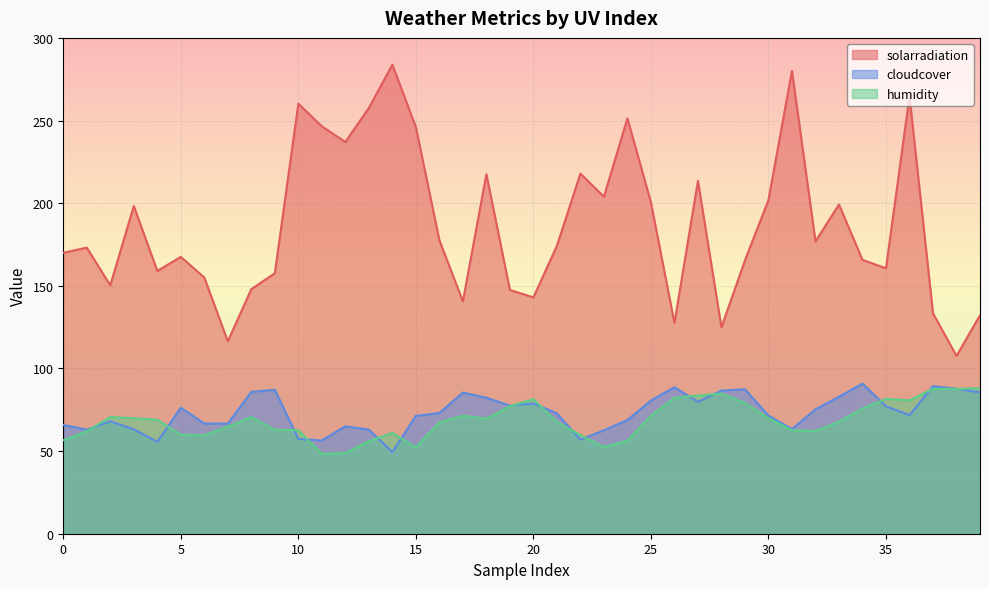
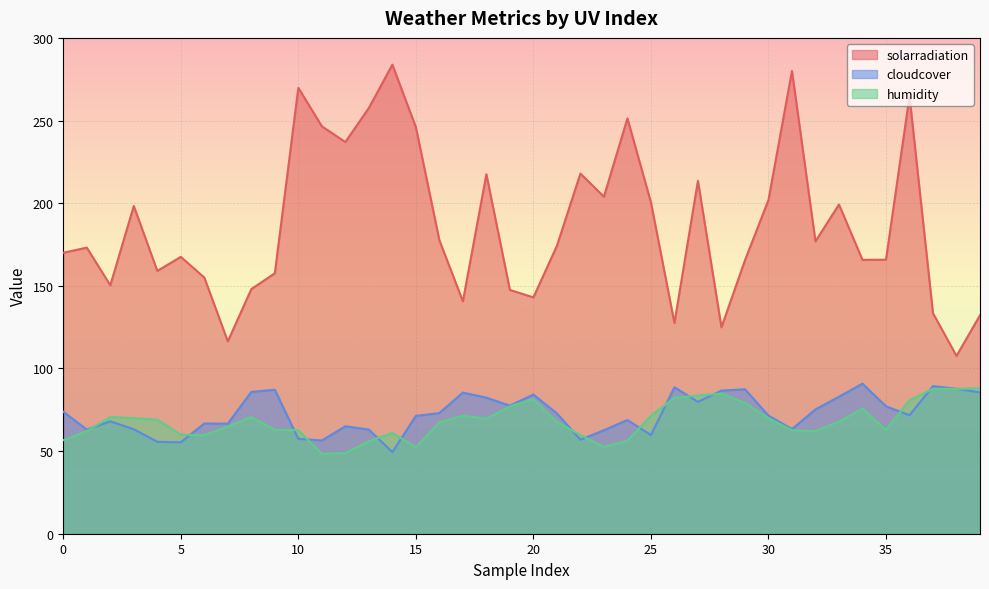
cloudcover, 0: 66 -> 74
cloudcover, 5: 76 -> 55
solarradiation, 10: 260 -> 270
cloudcover, 20: 79 -> 84
cloudcover, 25: 81 -> 60
solarradiation, 35: 161 -> 166
humidity, 35: 82 -> 63
